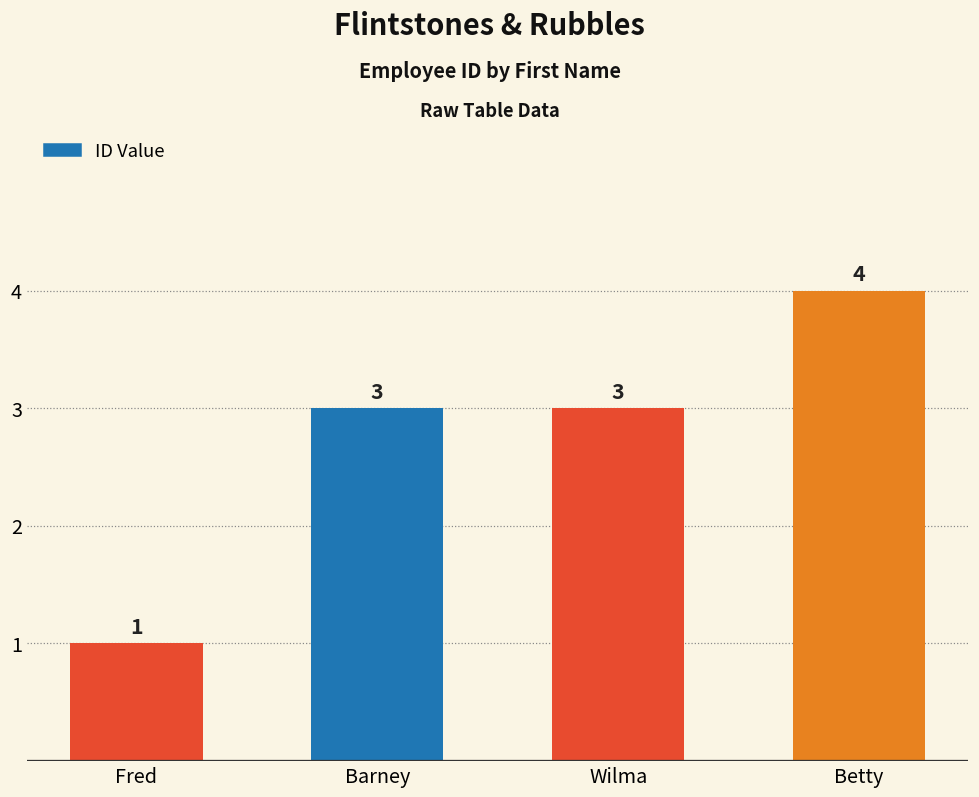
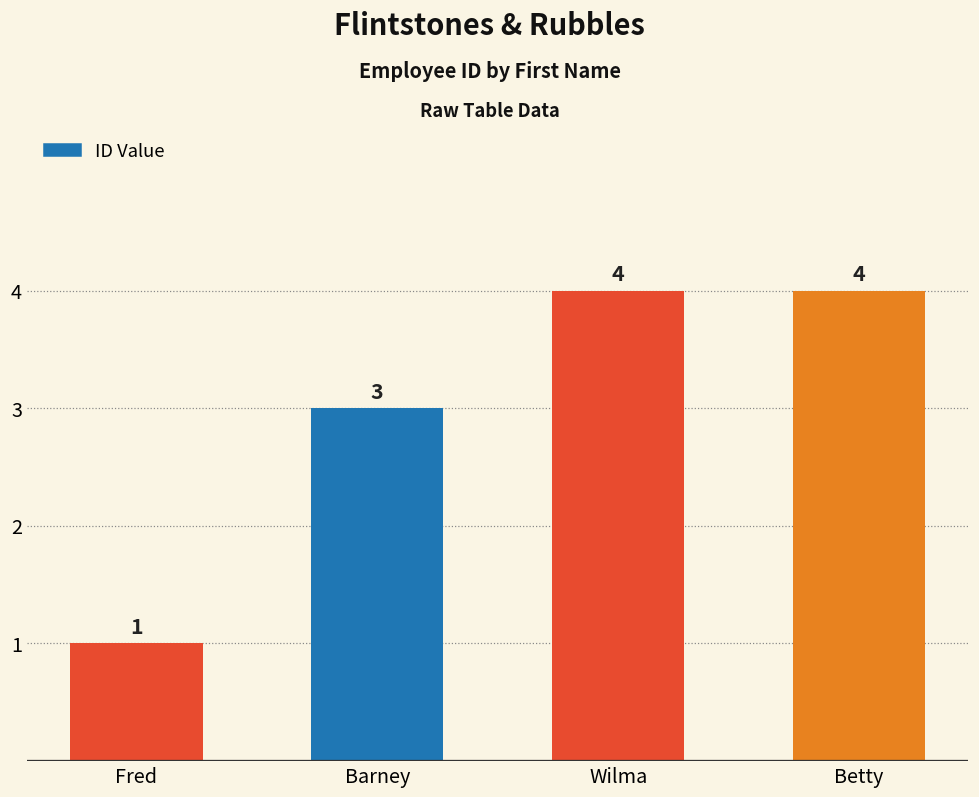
Wilma: 3 -> 4
